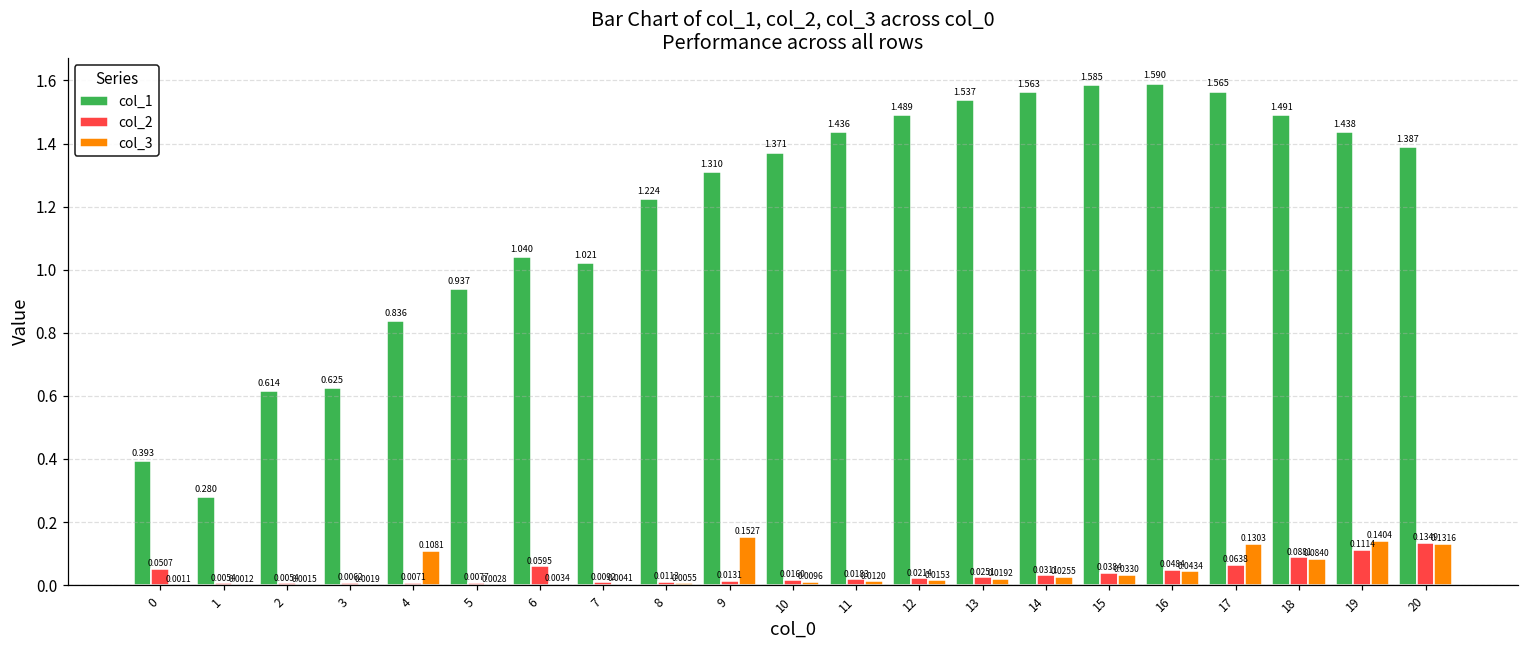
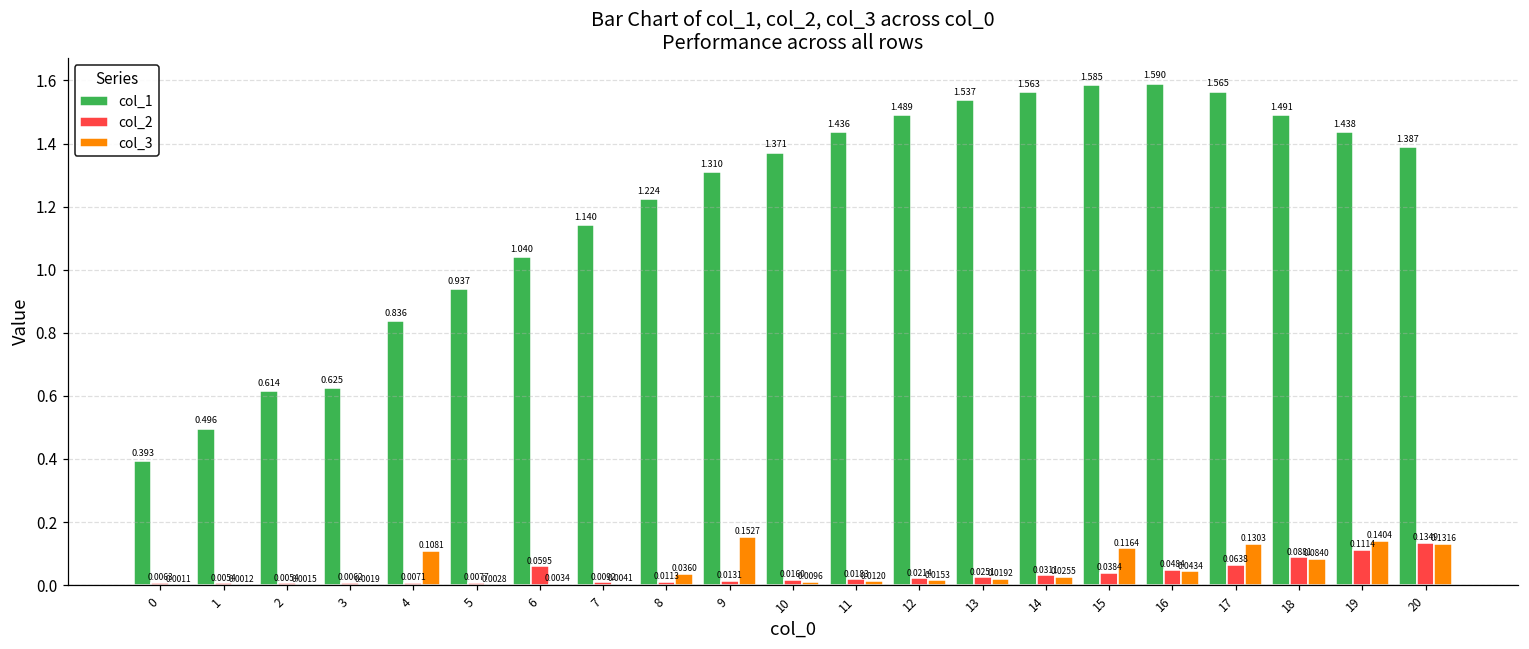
col_2, 0: 0.0507 -> 0.0063
col_1, 1: 0.280 -> 0.496
col_1, 7: 1.021 -> 1.140
col_3, 8: 0.0055 -> 0.0360
col_3, 15: 0.0330 -> 0.1164
